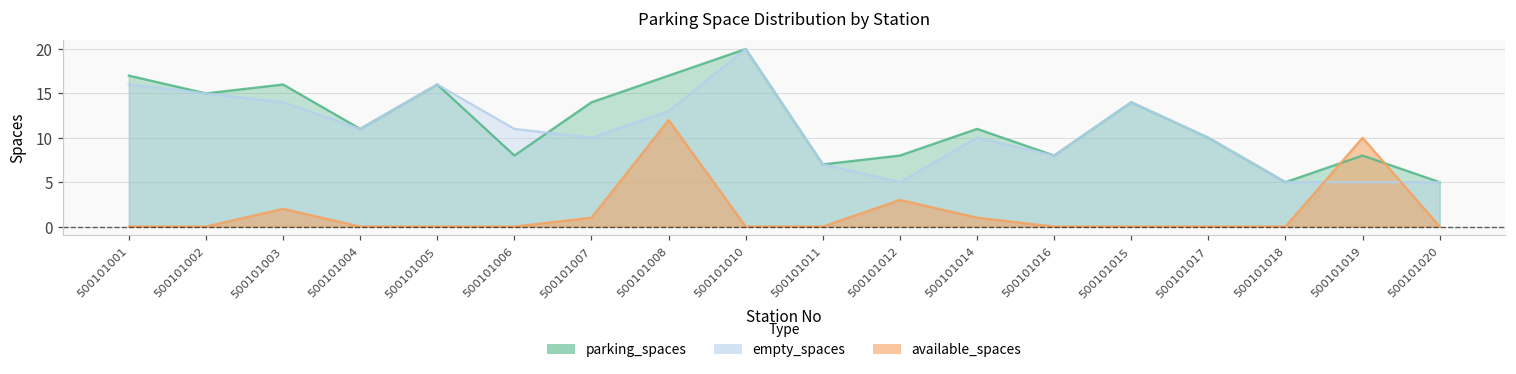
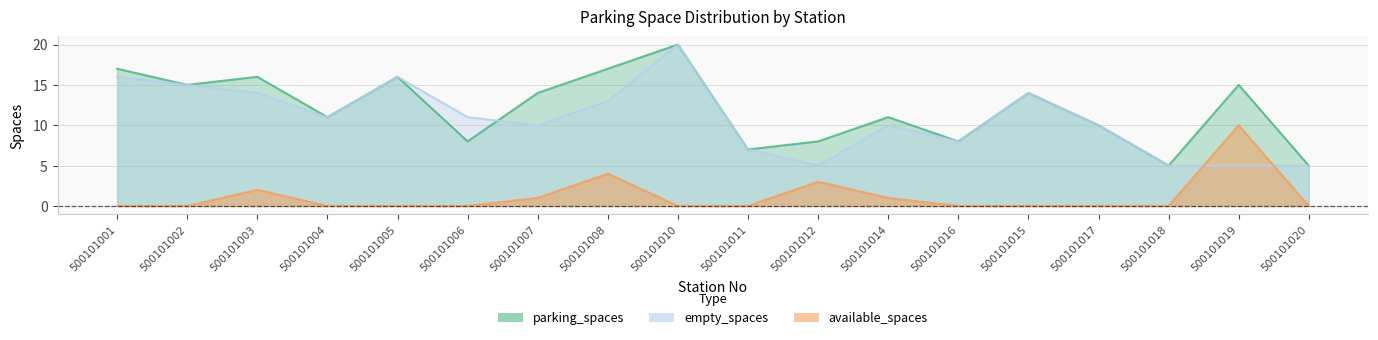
available_spaces, 500101008: 12 -> 4
parking_spaces, 500101019: 8 -> 15
